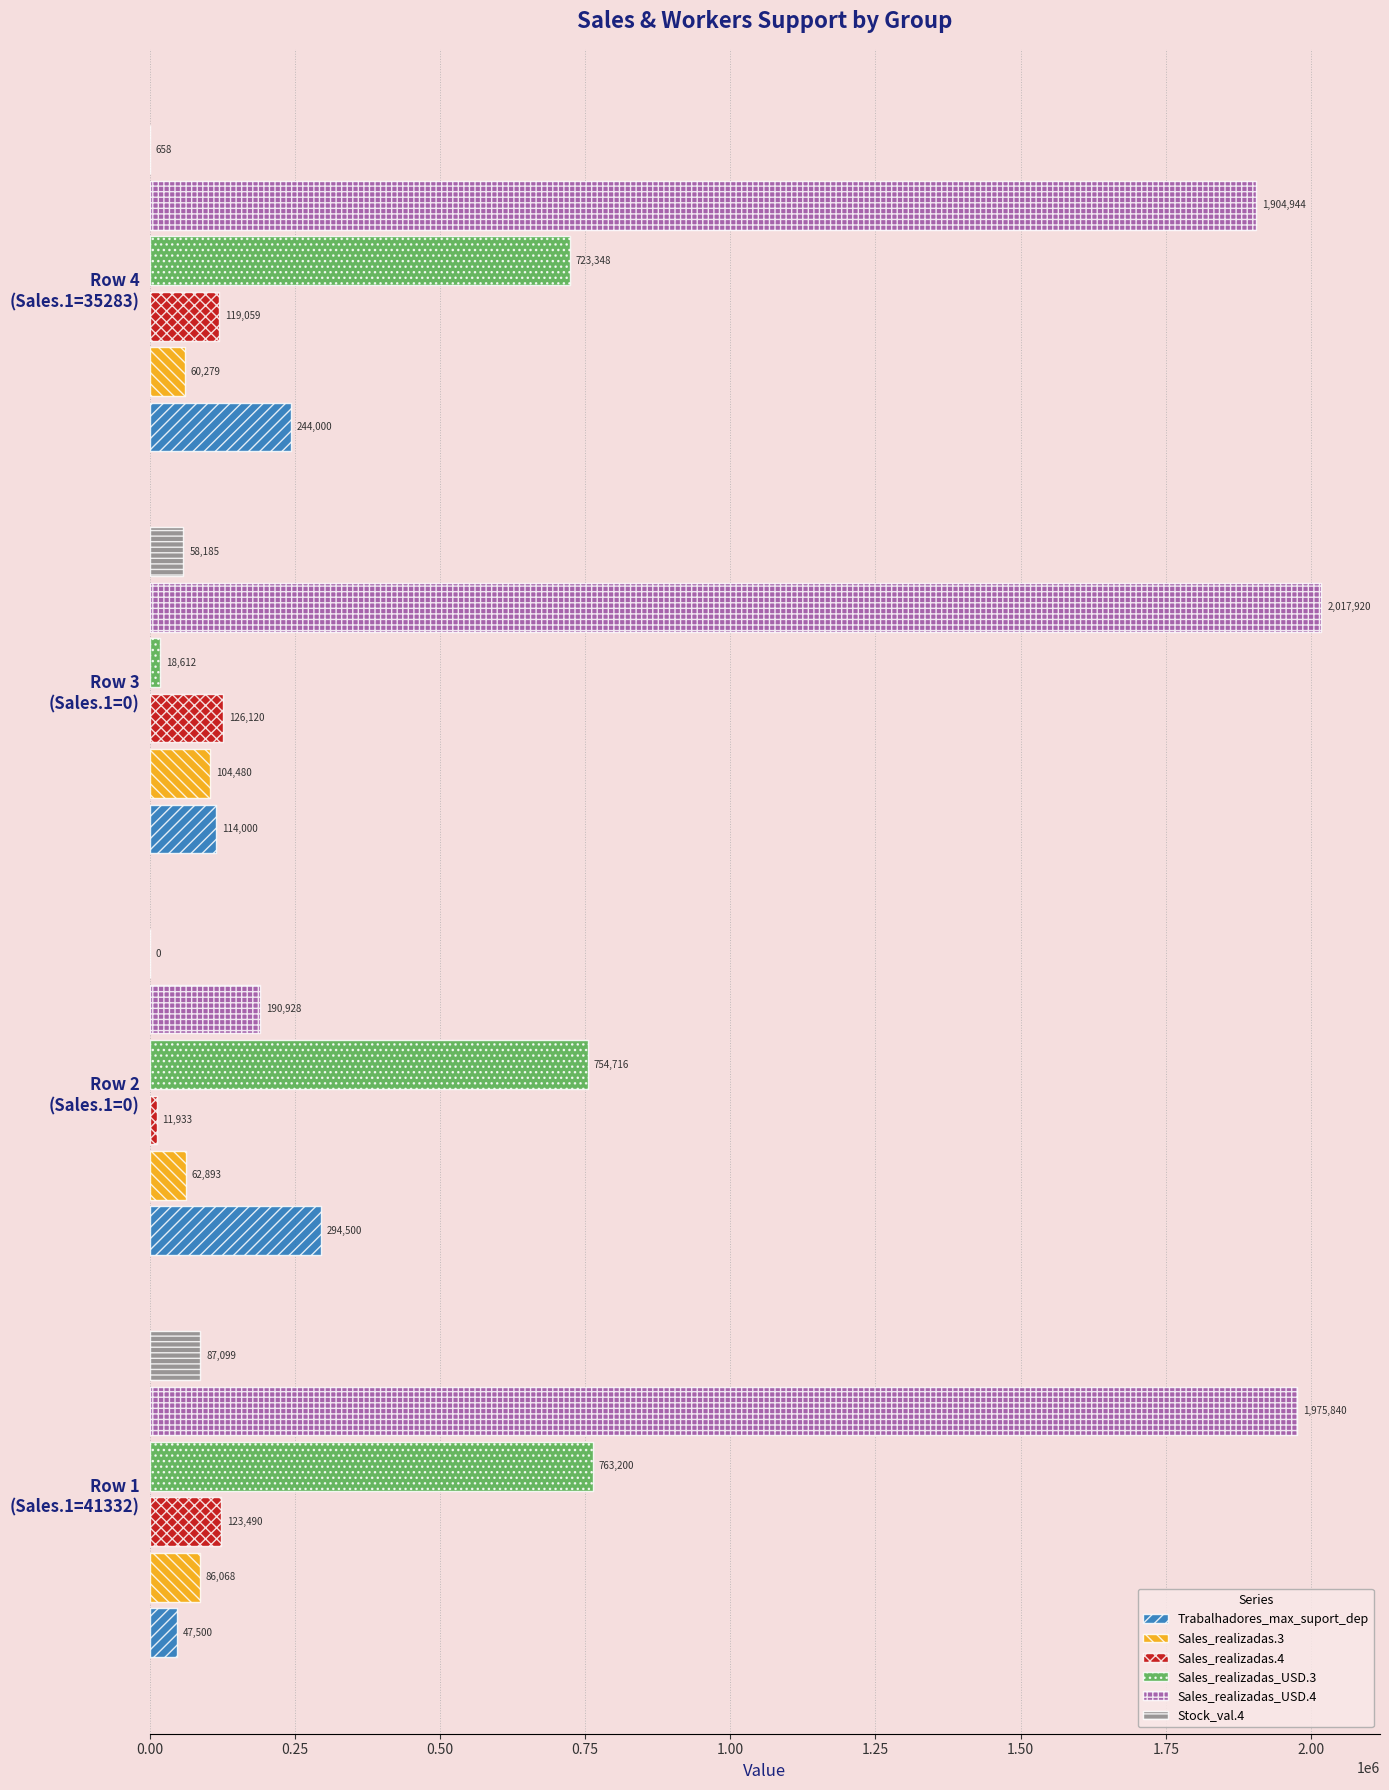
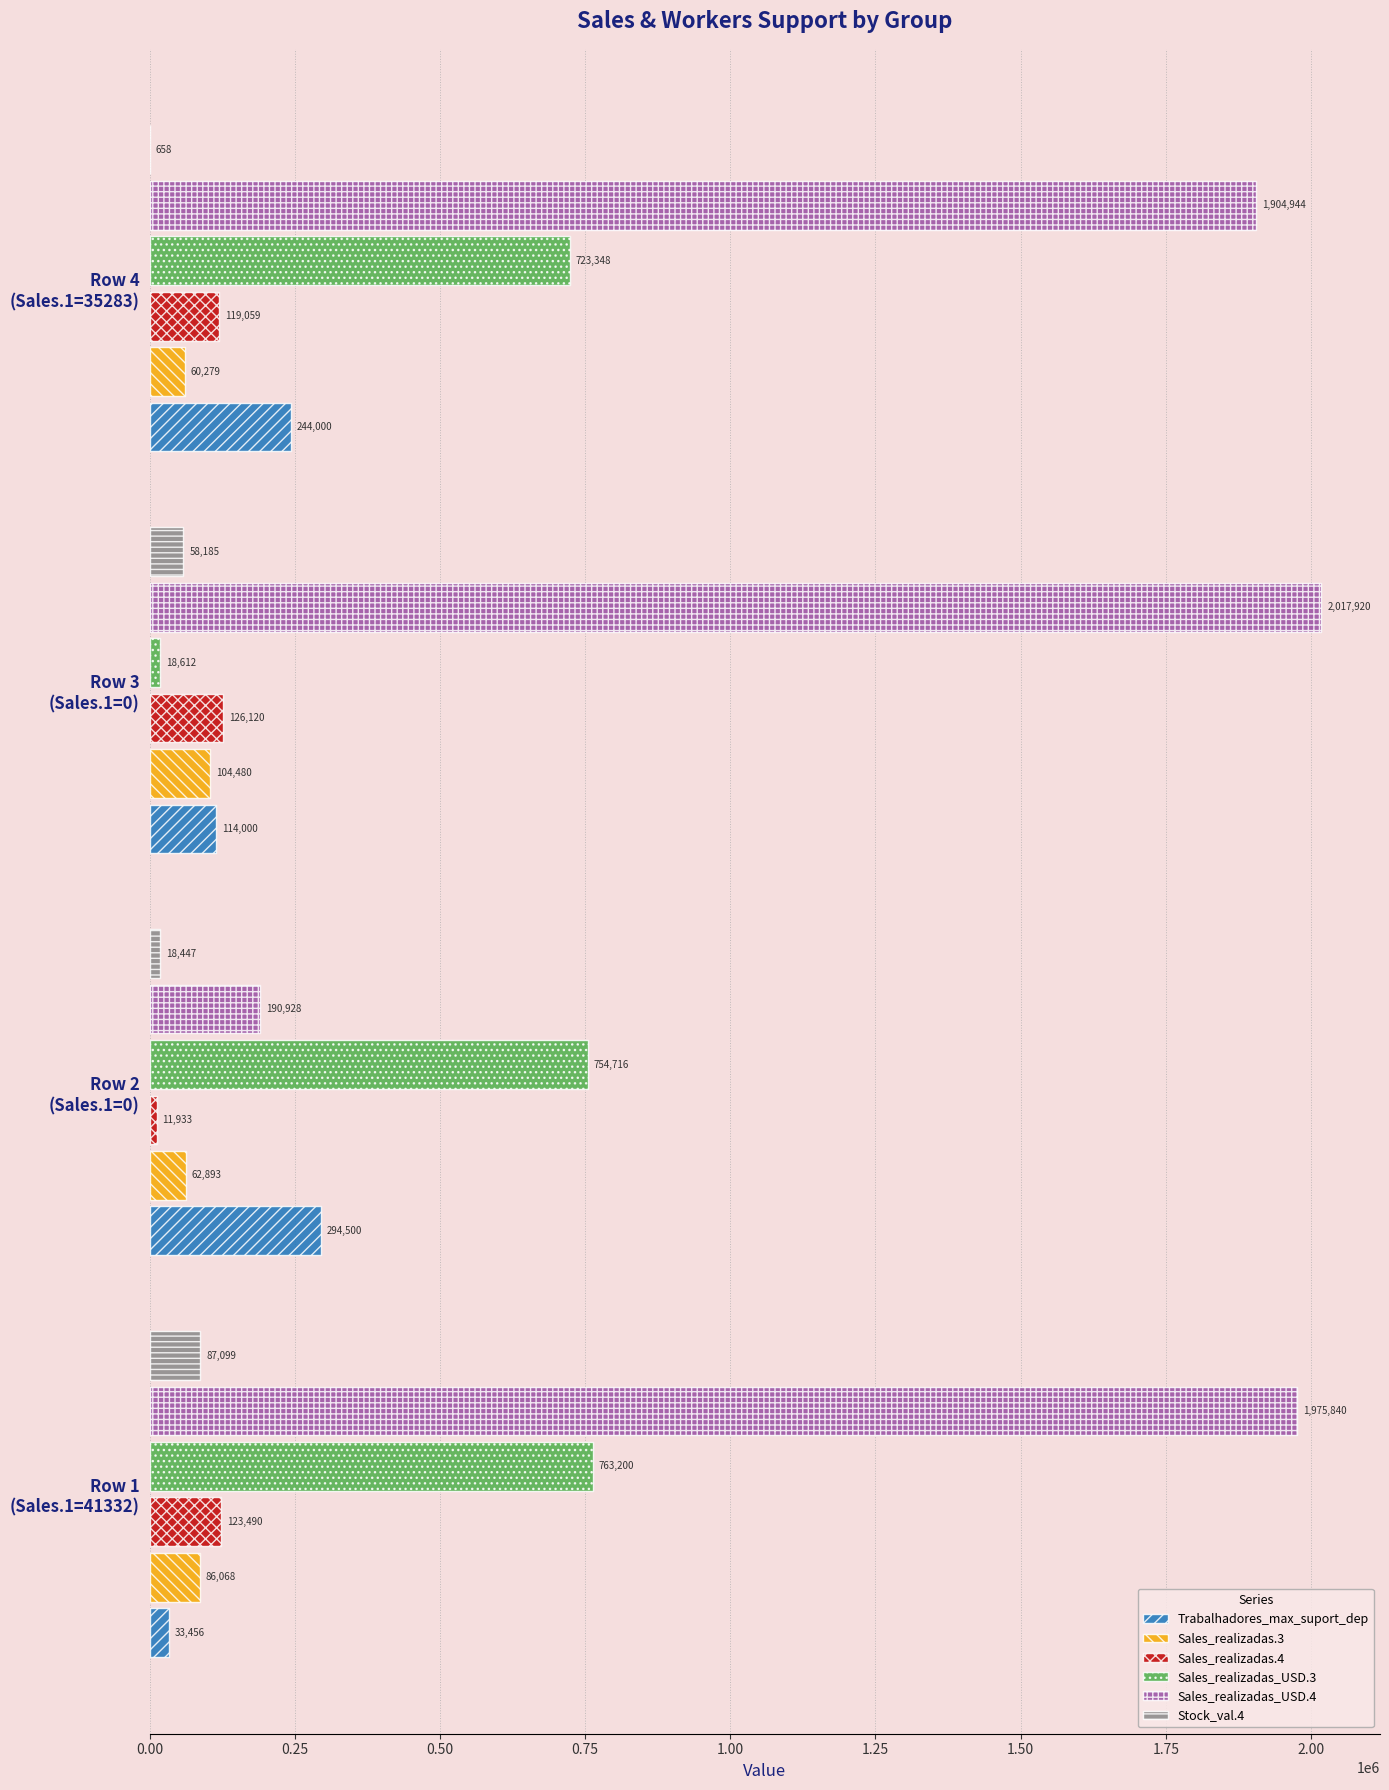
Stock_val.4, Row 2 (Sales.1=0): 0 -> 18,447
Trabalhadores_max_suport_dep, Row 1 (Sales.1=41332): 47,500 -> 33,456
